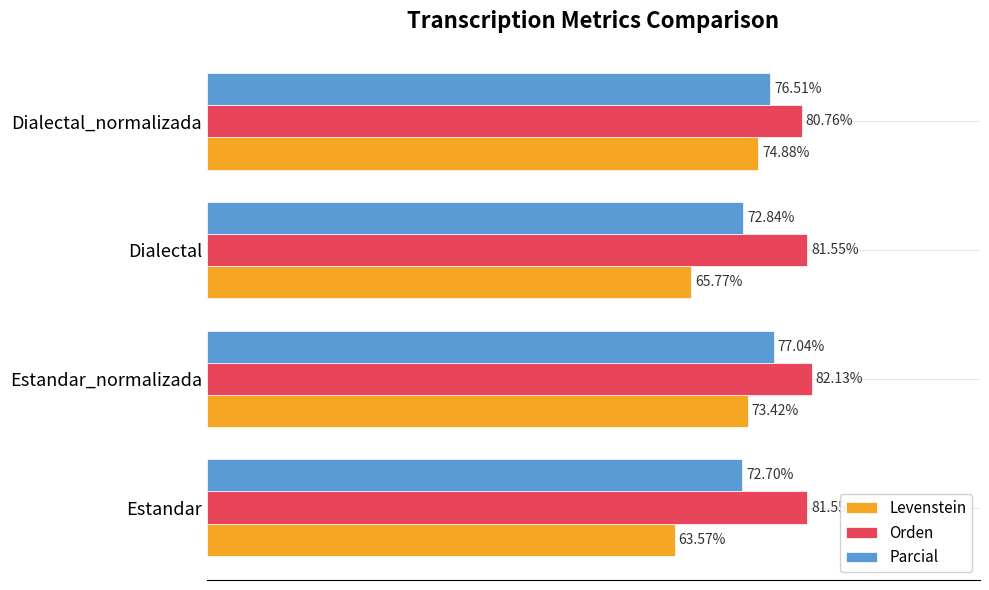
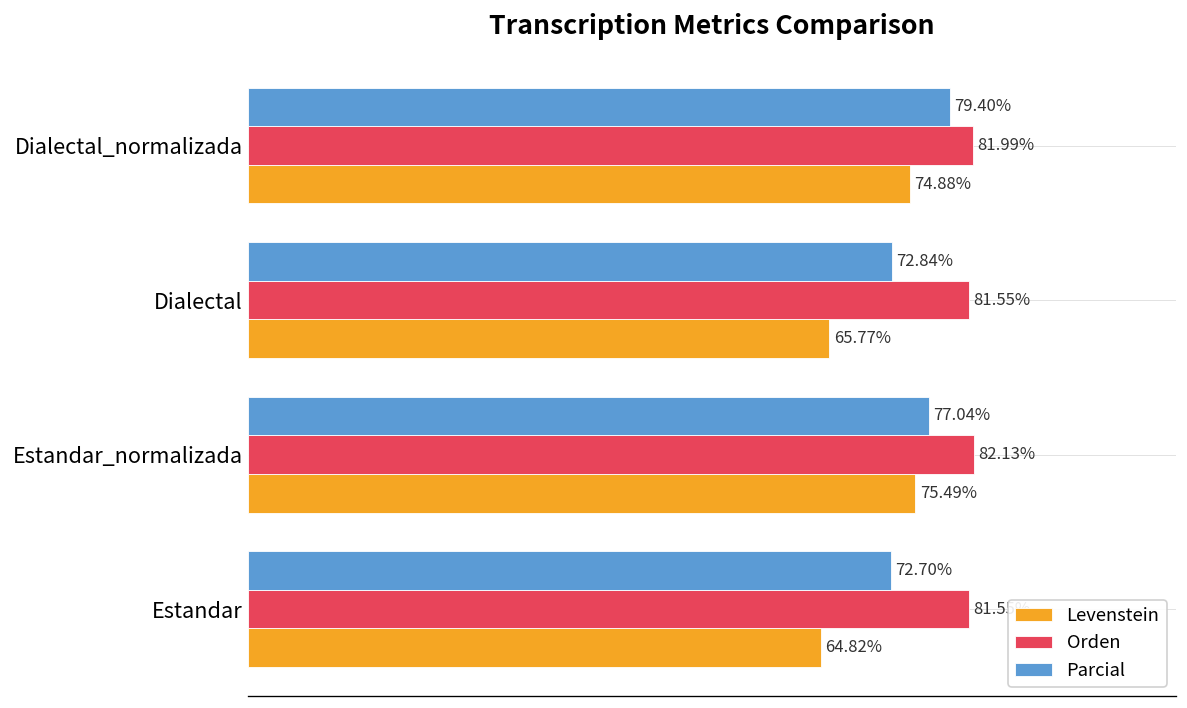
Parcial, Dialectal_normalizada: 76.51% -> 79.40%
Orden, Dialectal_normalizada: 80.76% -> 81.99%
Levenstein, Estandar_normalizada: 73.42% -> 75.49%
Levenstein, Estandar: 63.57% -> 64.82%
